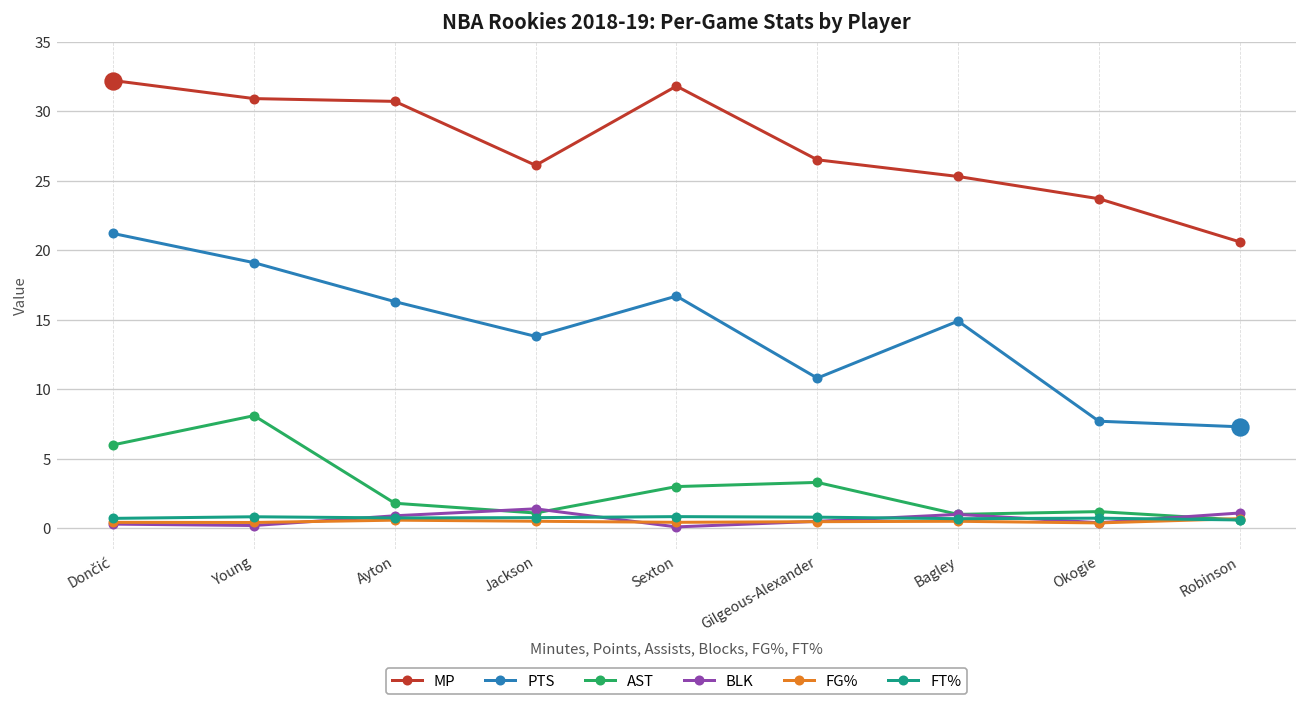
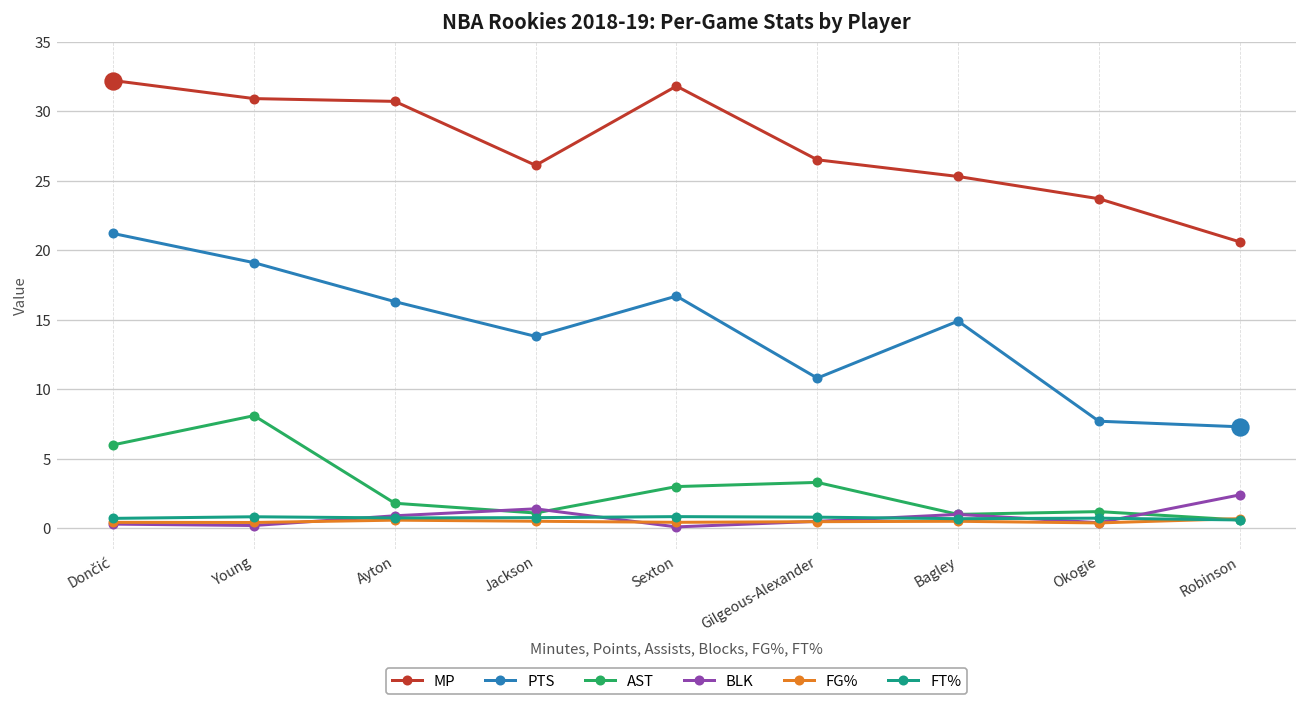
BLK, Robinson: 1.1 -> 2.4
